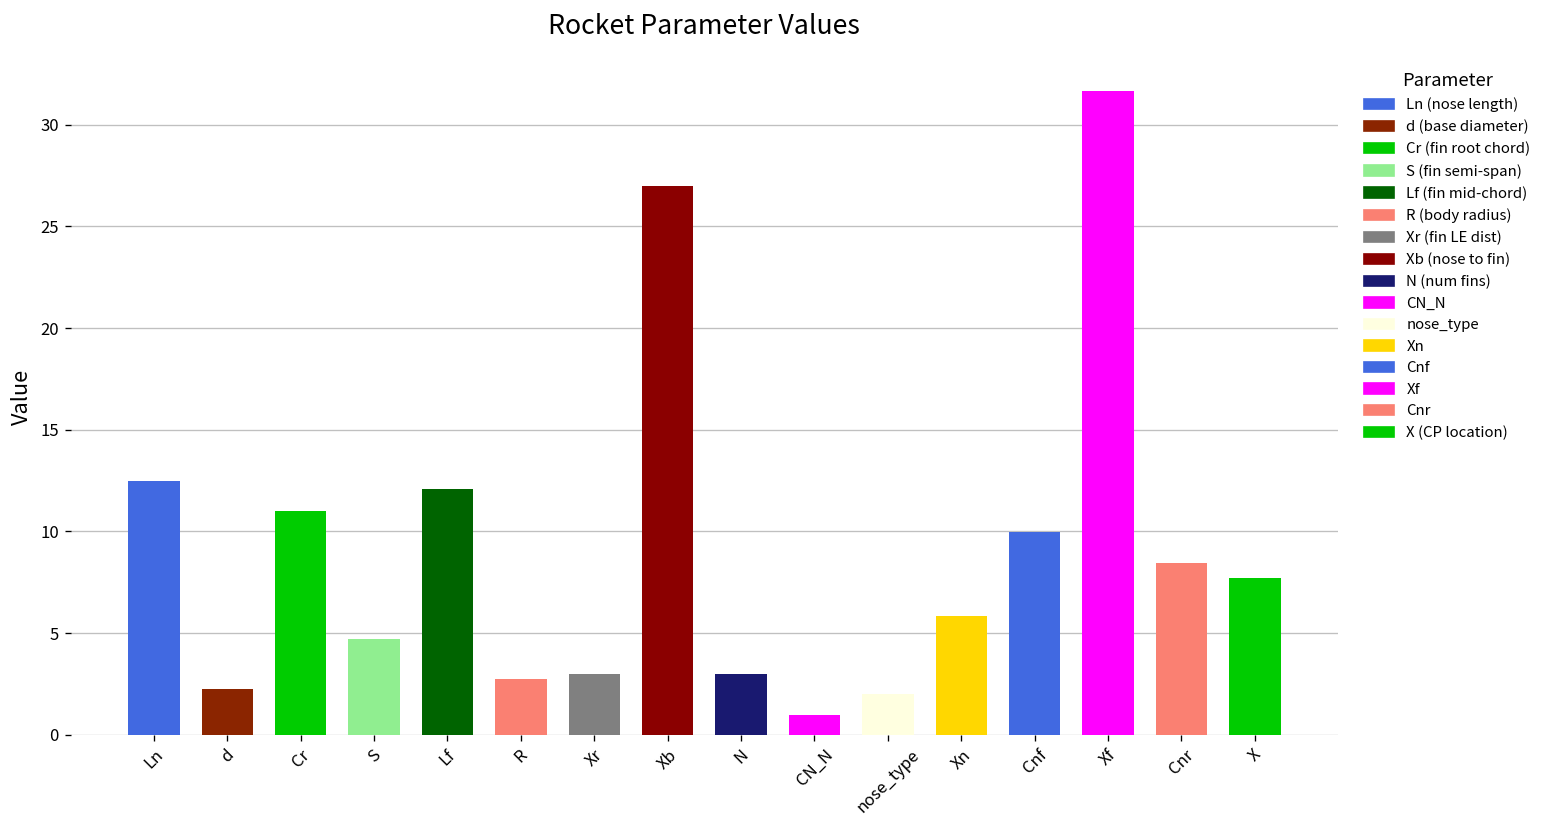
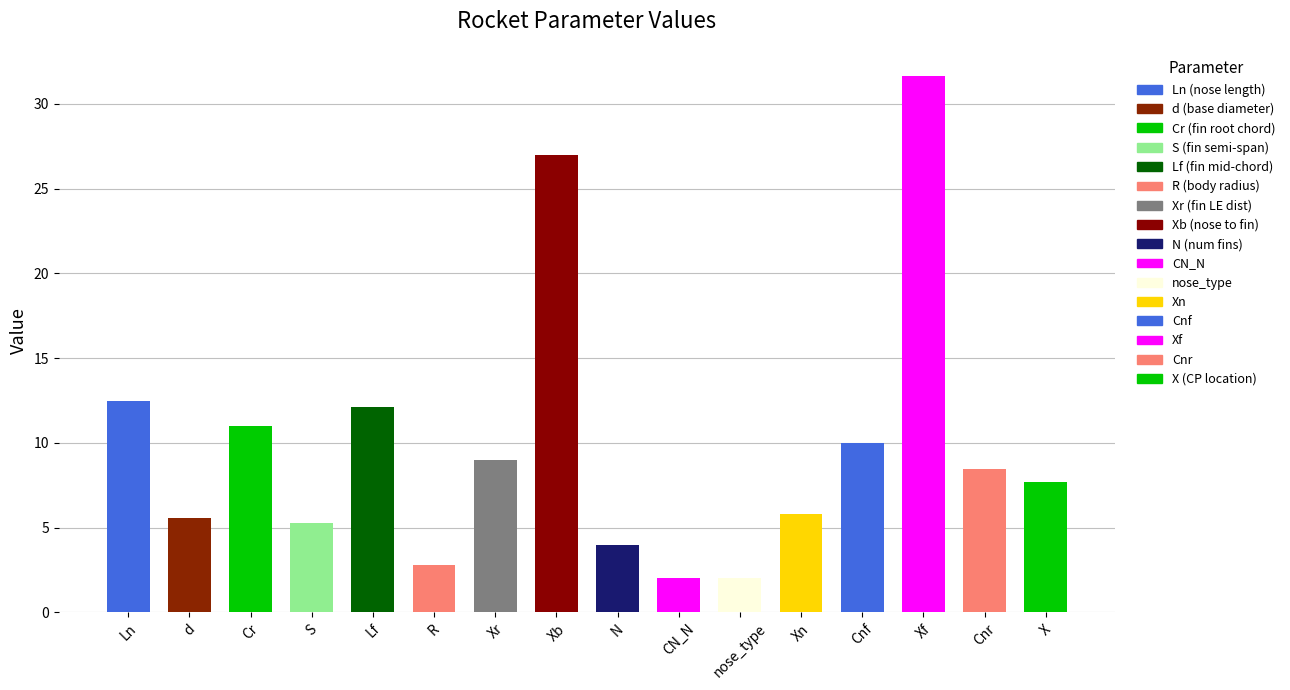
d: 2.3 -> 5.5
S: 4.7 -> 5.3
Xr: 3 -> 9
N: 3 -> 4
CN_N: 1 -> 2
